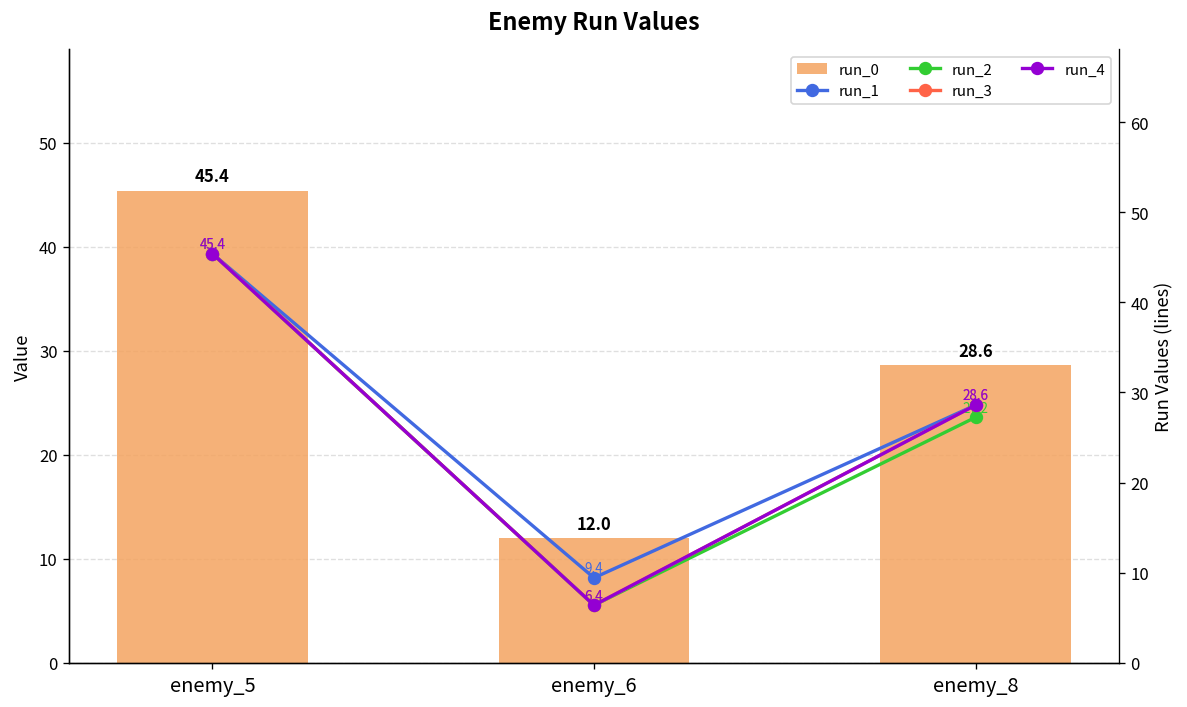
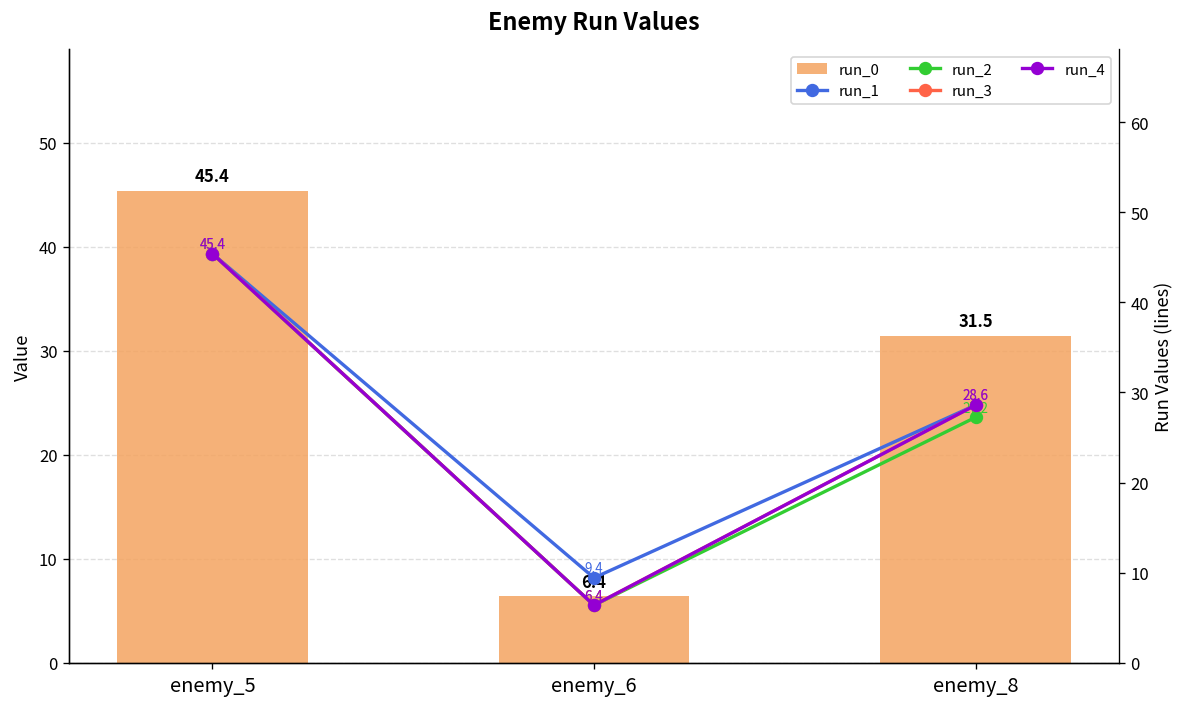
run_0, enemy_6: 12.0 -> 6.4
run_0, enemy_8: 28.6 -> 31.5
